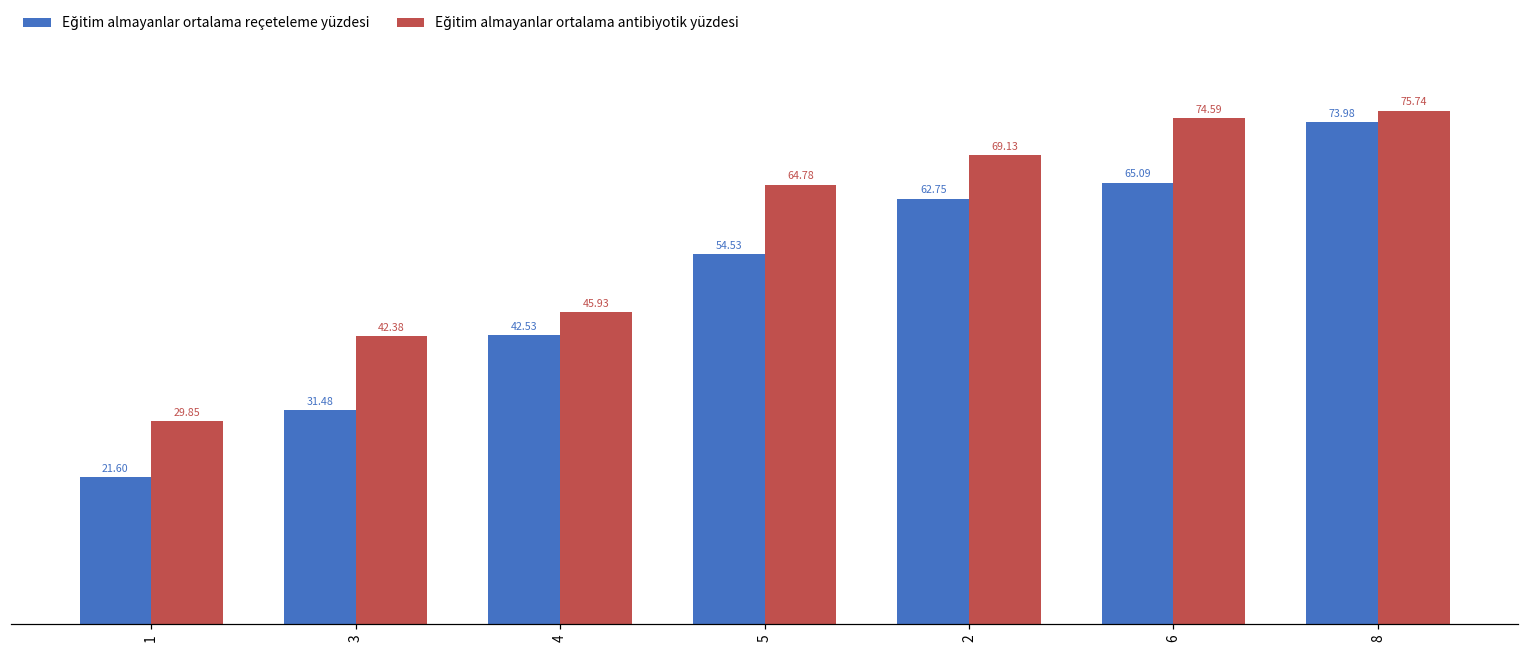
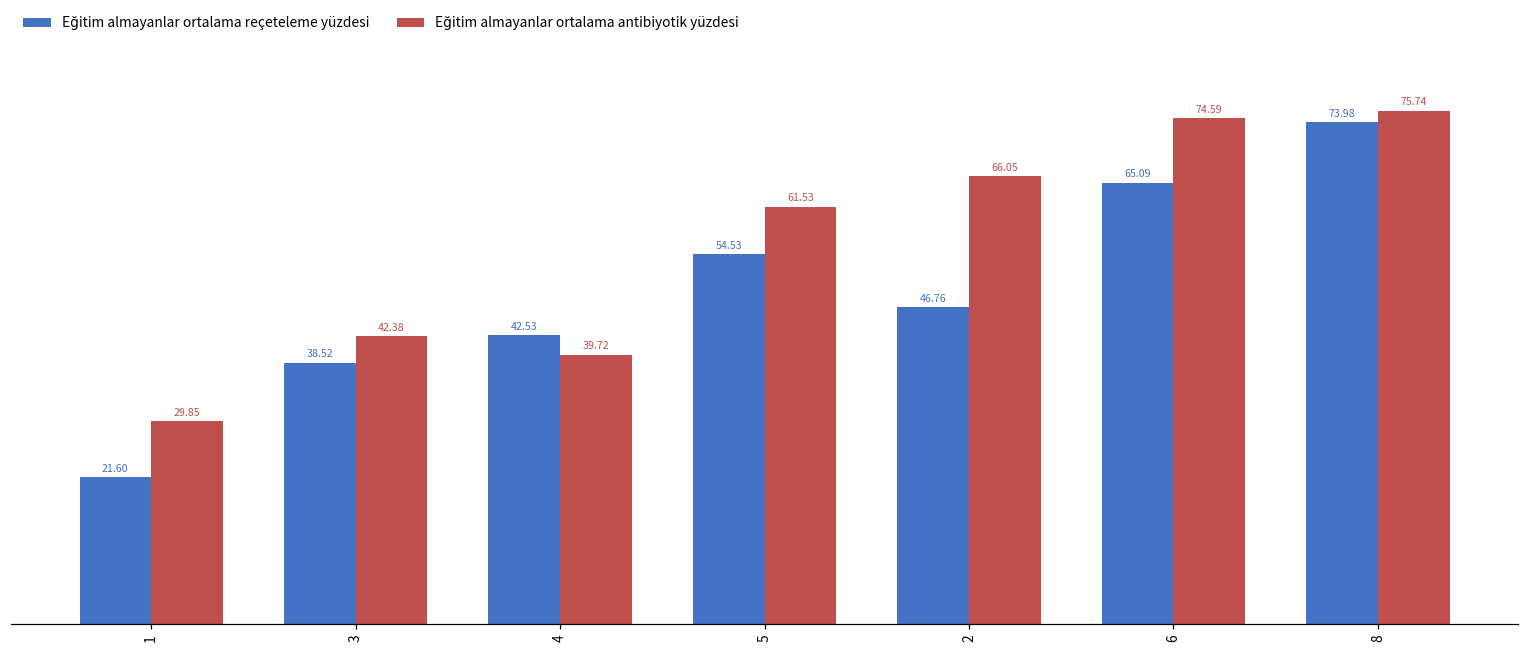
Eğitim almayanlar ortalama reçeteleme yüzdesi, 3: 31.48 -> 38.52
Eğitim almayanlar ortalama antibiyotik yüzdesi, 4: 45.93 -> 39.72
Eğitim almayanlar ortalama antibiyotik yüzdesi, 5: 64.78 -> 61.53
Eğitim almayanlar ortalama reçeteleme yüzdesi, 2: 62.75 -> 46.76
Eğitim almayanlar ortalama antibiyotik yüzdesi, 2: 69.13 -> 66.05
